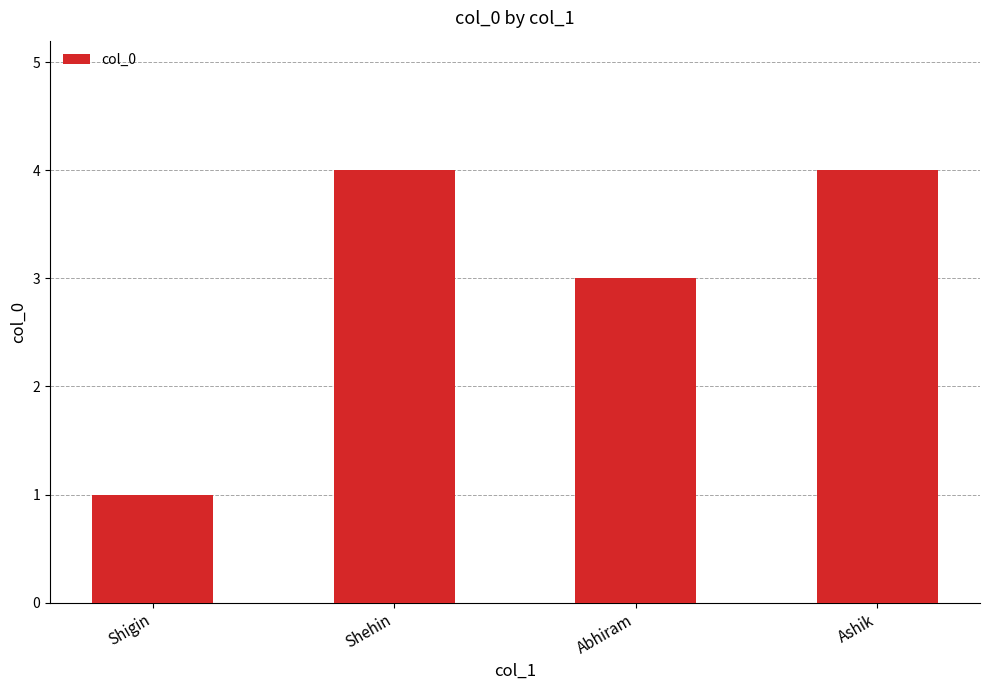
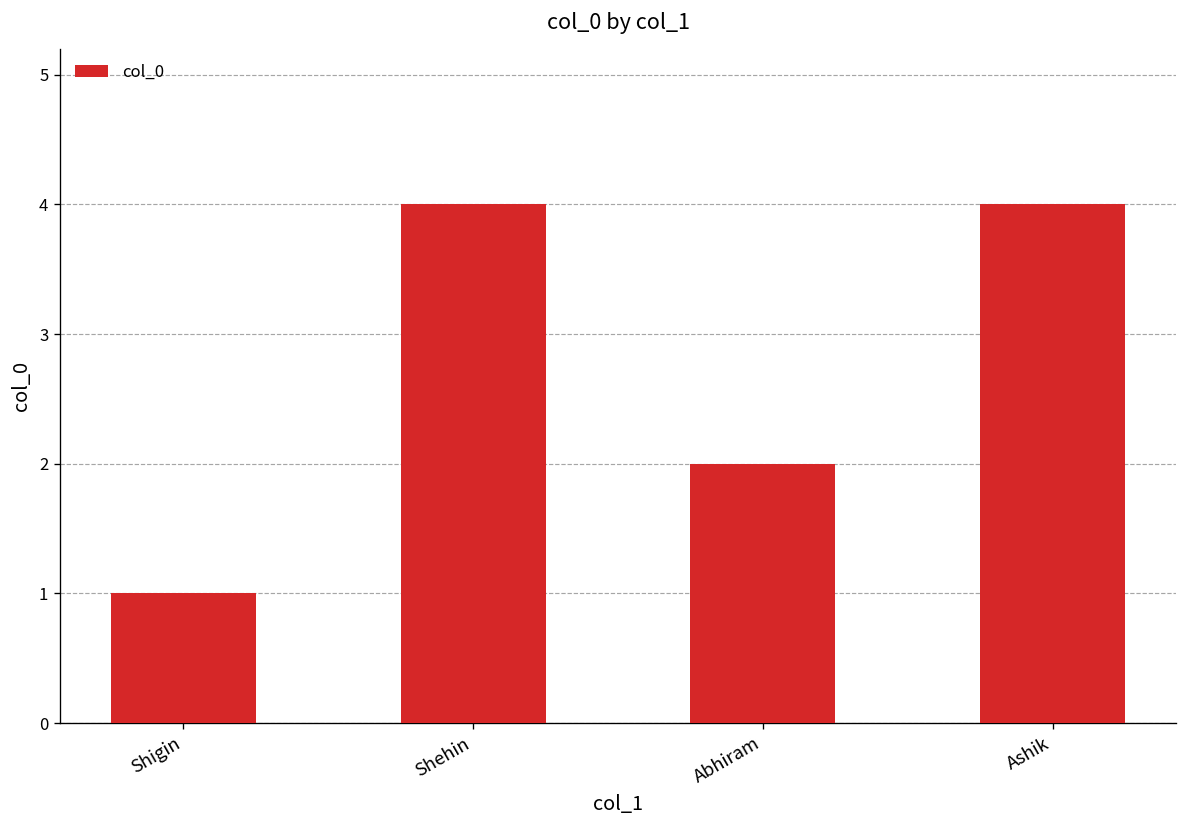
Abhiram: 3 -> 2
